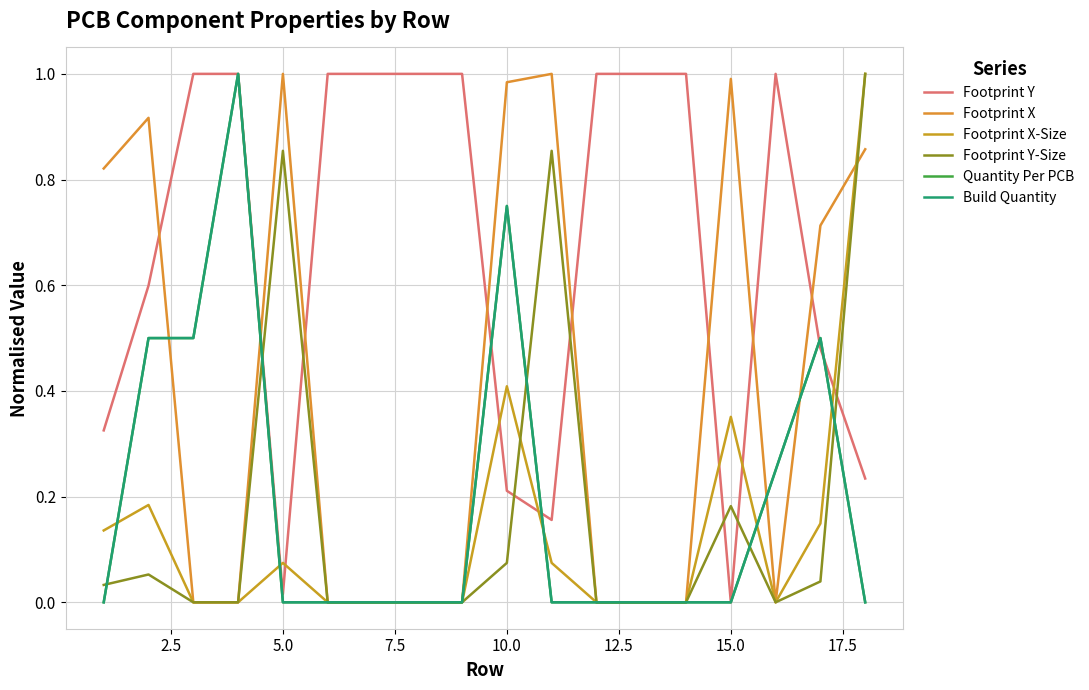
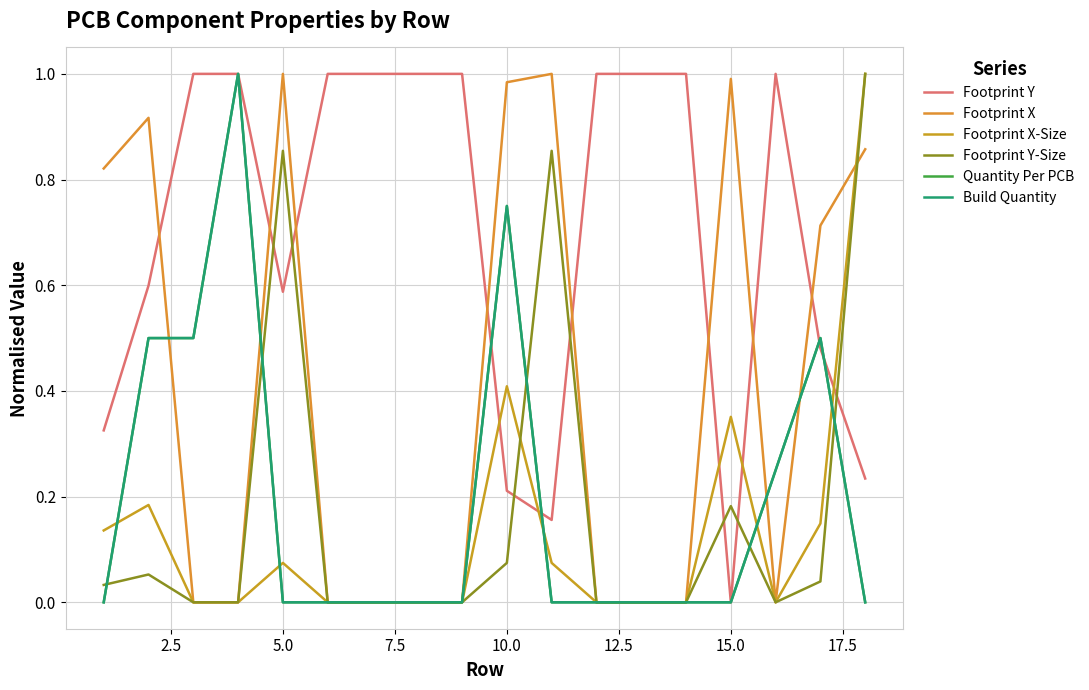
Footprint Y, 5.0: 0.02 -> 0.59
